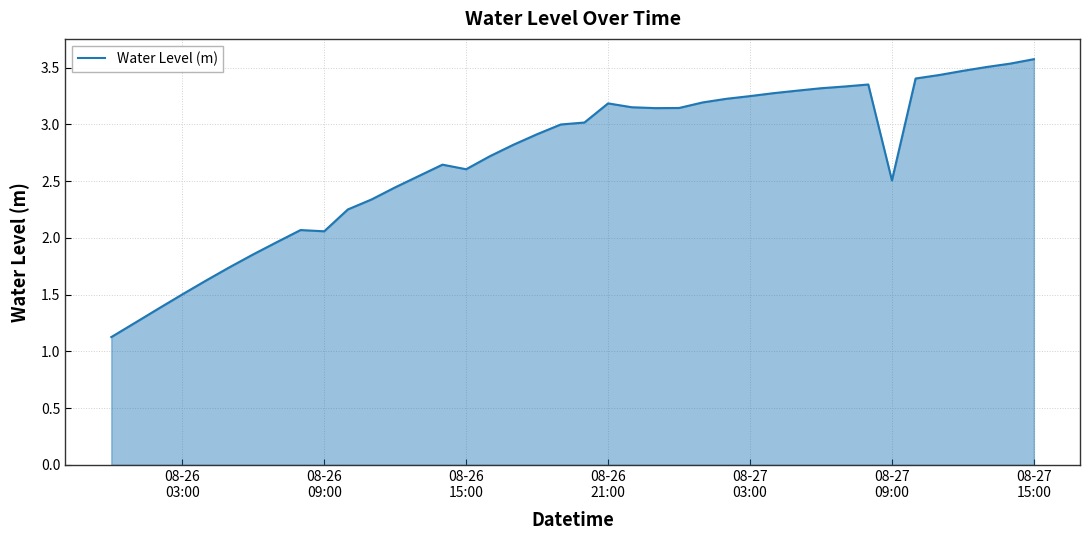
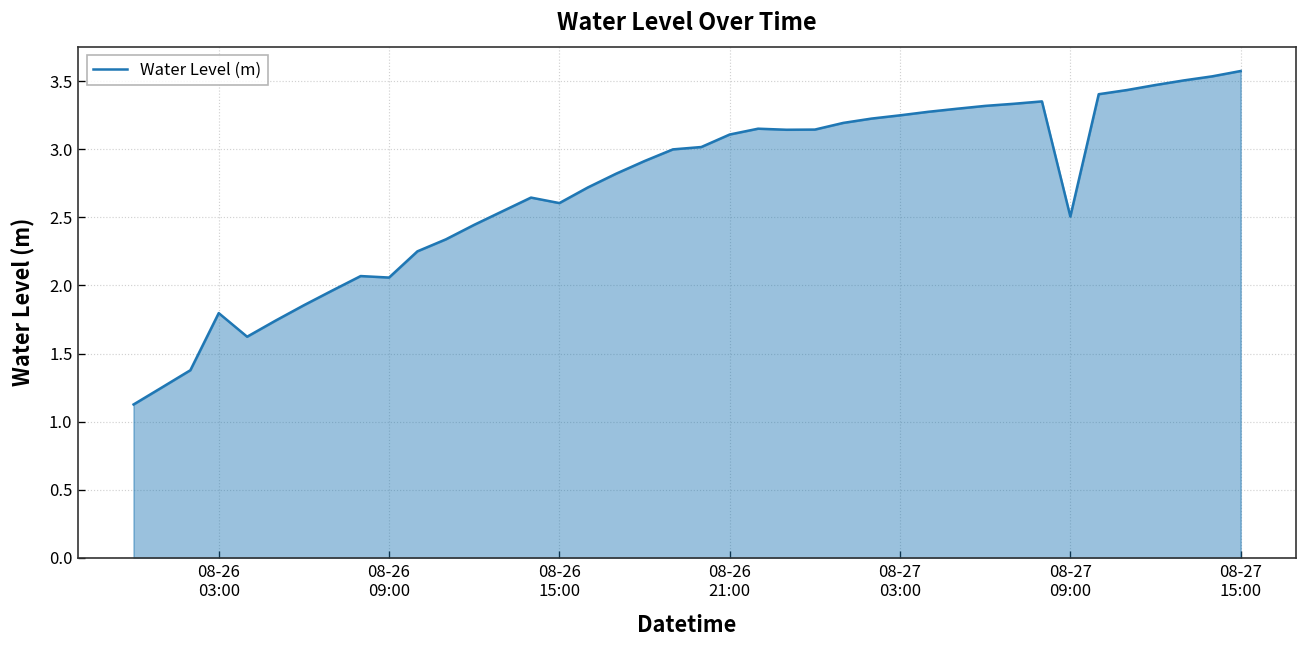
08-26 03:00: 1.50 -> 1.80
08-26 21:00: 3.19 -> 3.11
